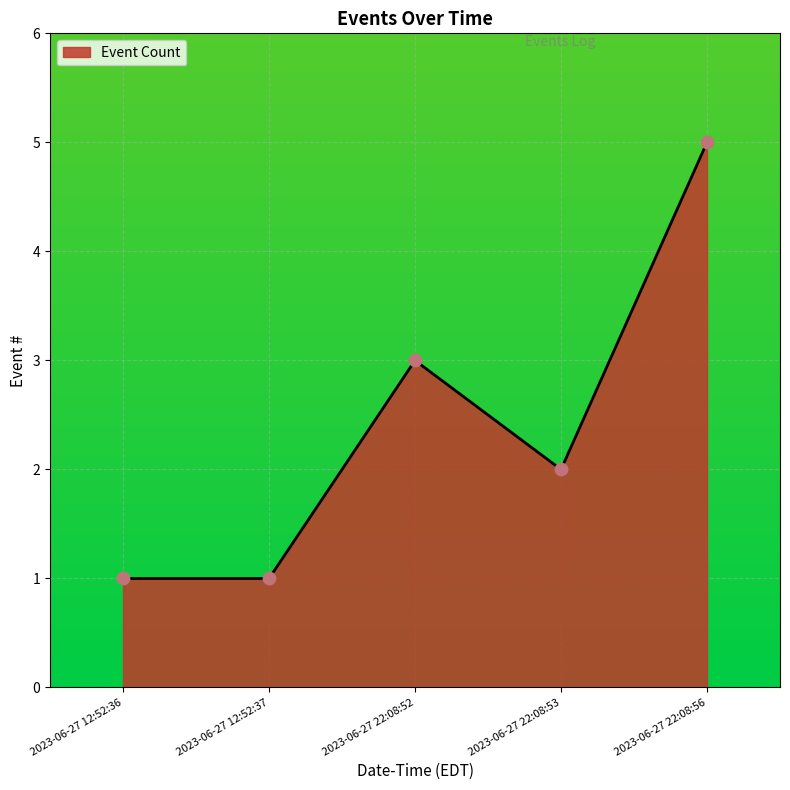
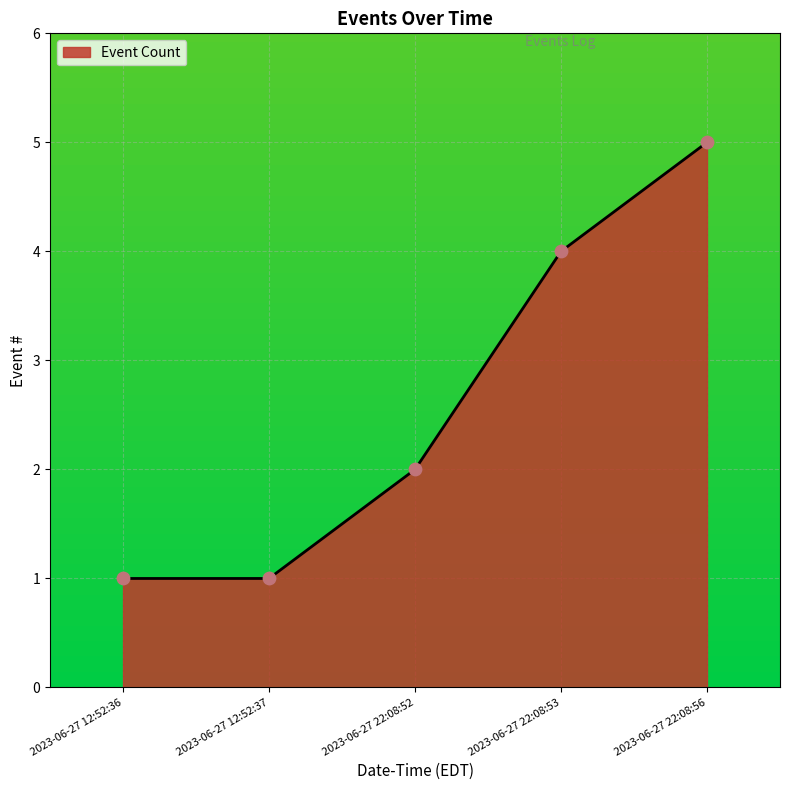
2023-06-27 22:08:52: 3 -> 2
2023-06-27 22:08:53: 2 -> 4
